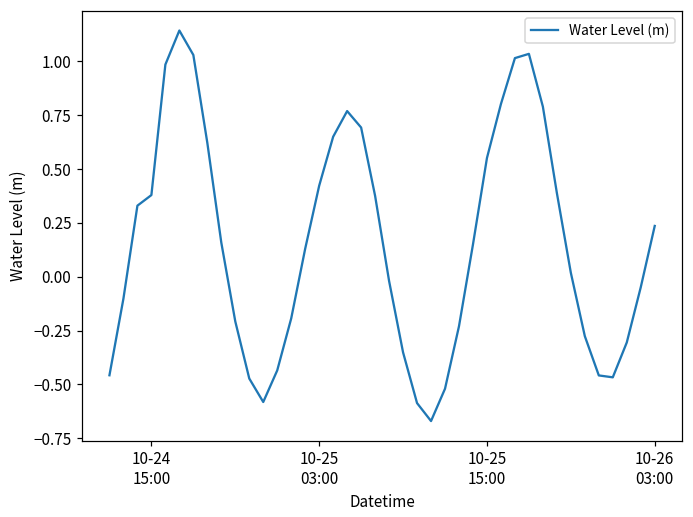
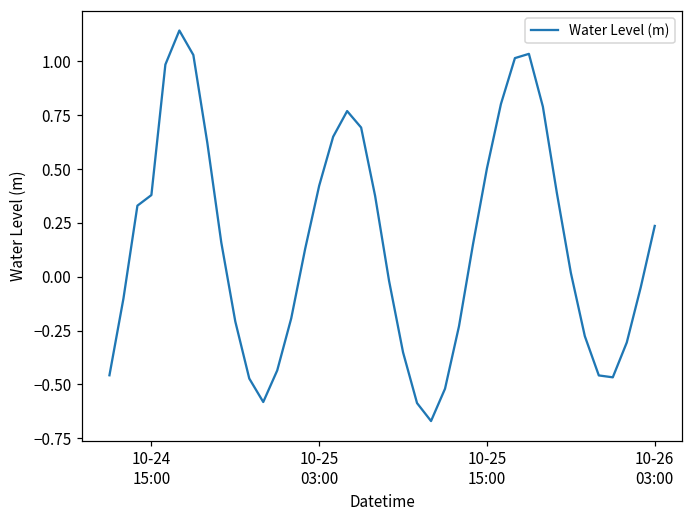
10-25 15:00: 0.55 -> 0.50
